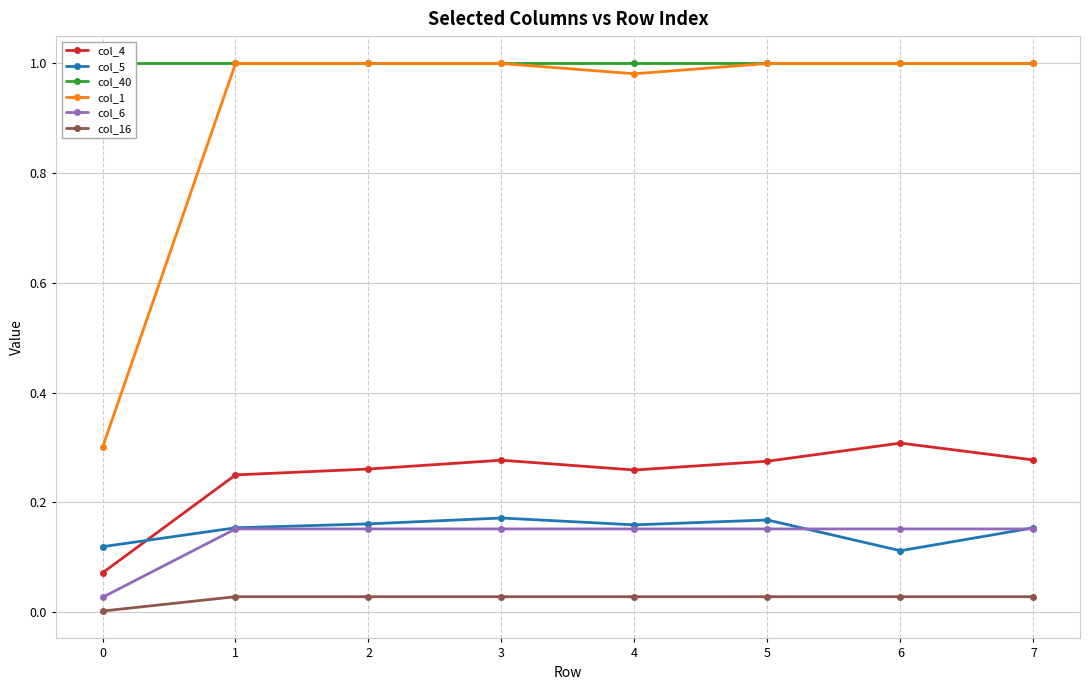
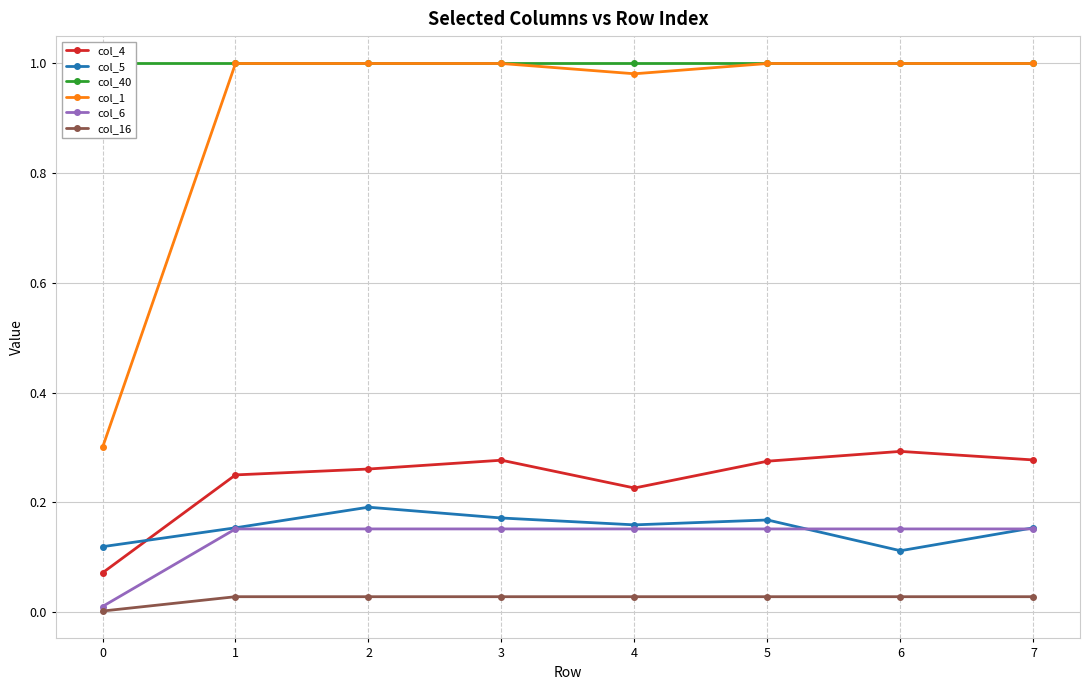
col_6, 0: 0.03 -> 0.01
col_5, 2: 0.16 -> 0.19
col_4, 4: 0.26 -> 0.23
col_4, 6: 0.31 -> 0.29
